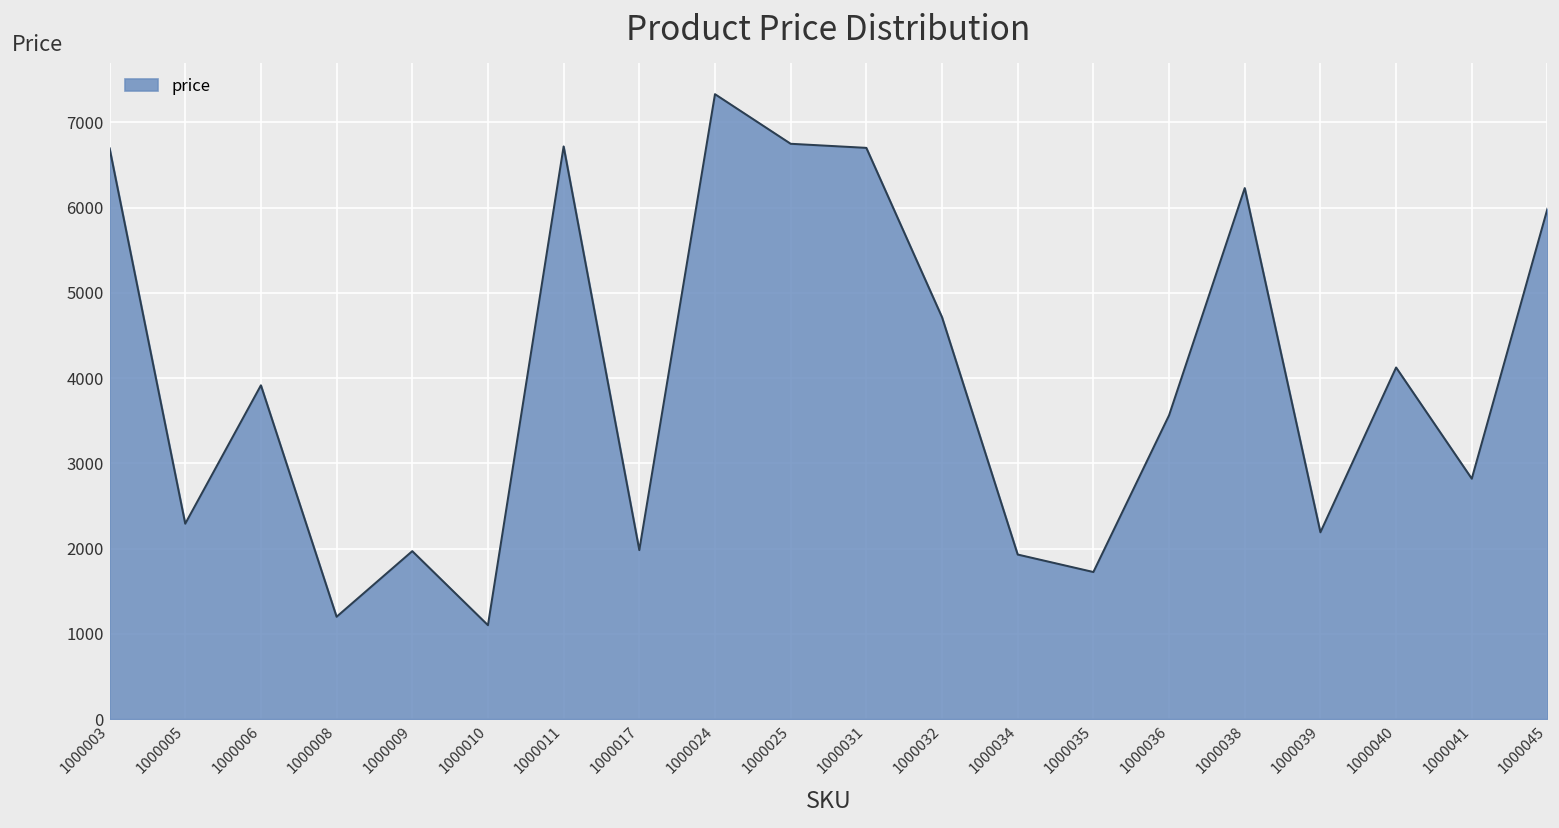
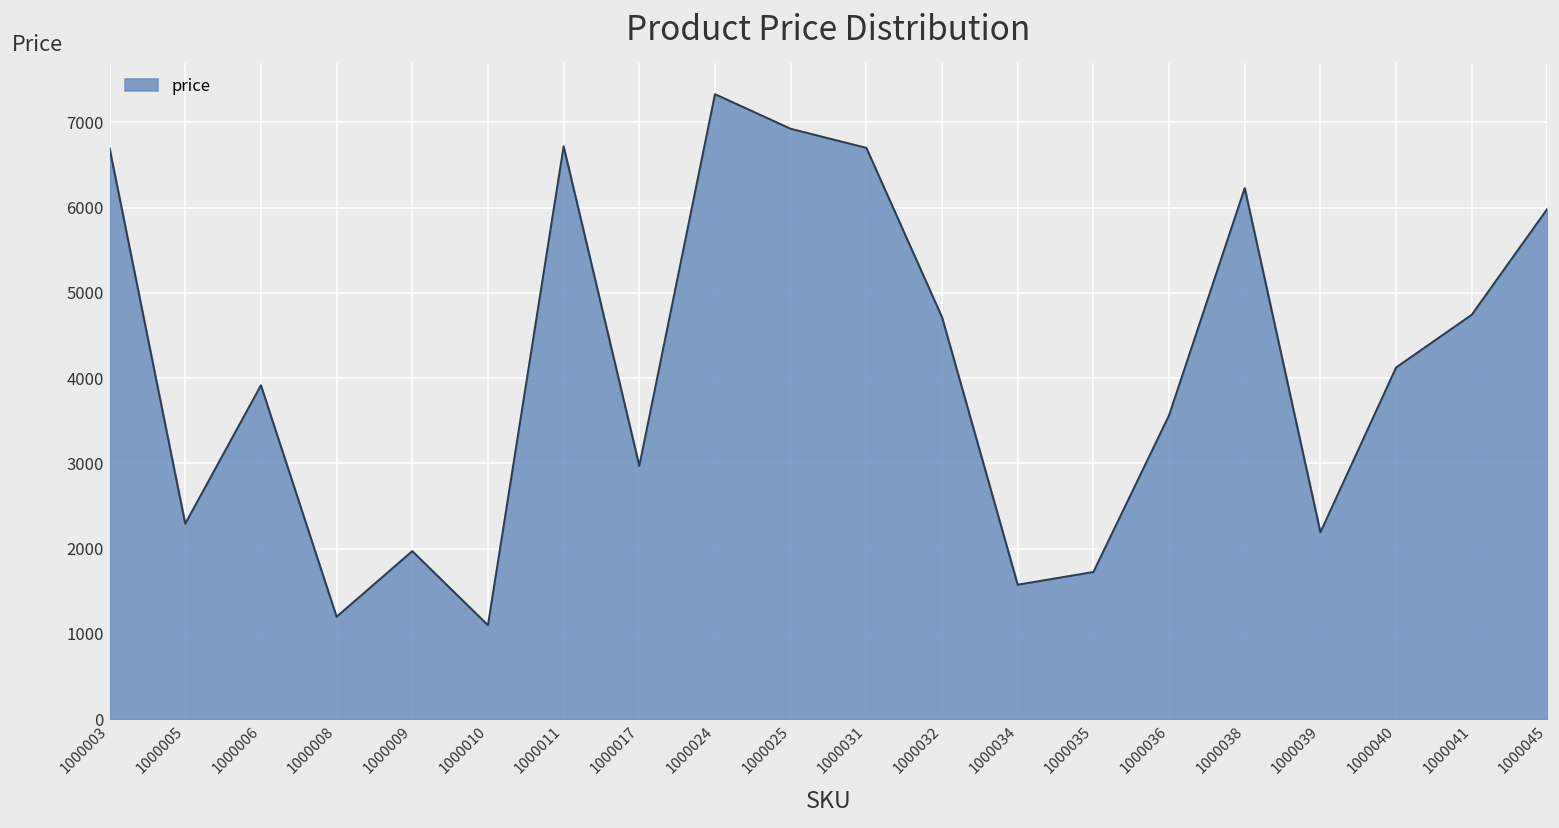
1000017: 2000 -> 3000
1000025: 6800 -> 6900
1000034: 1900 -> 1600
1000041: 2800 -> 4700
